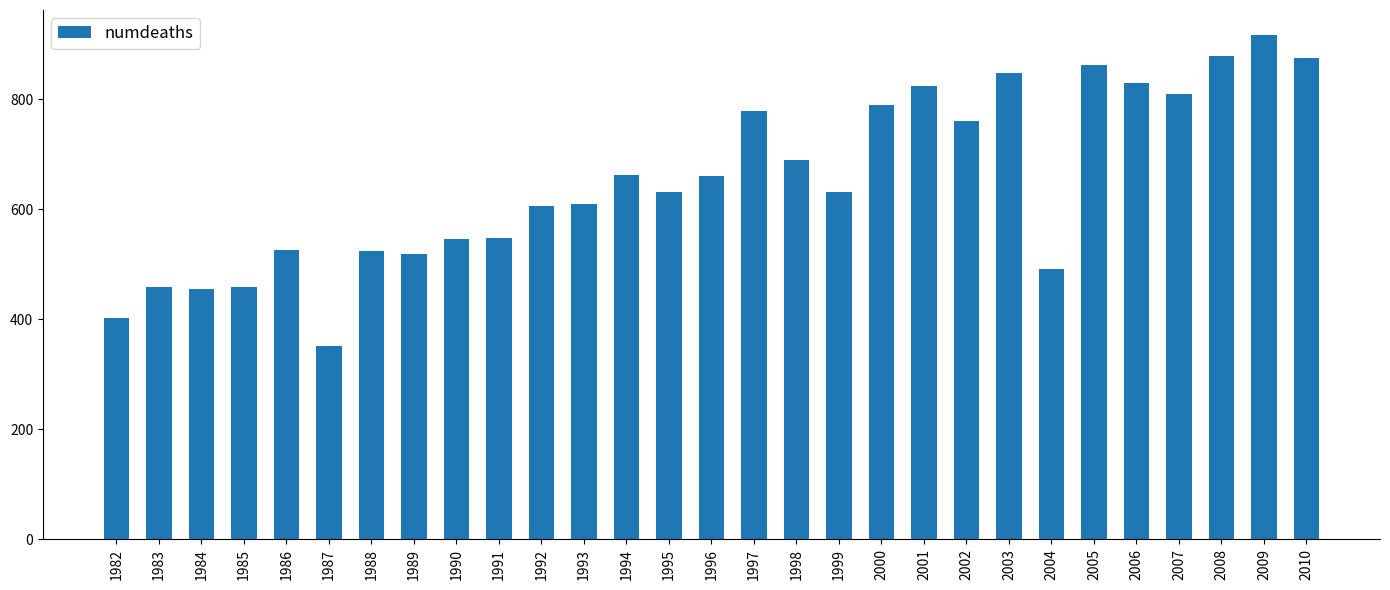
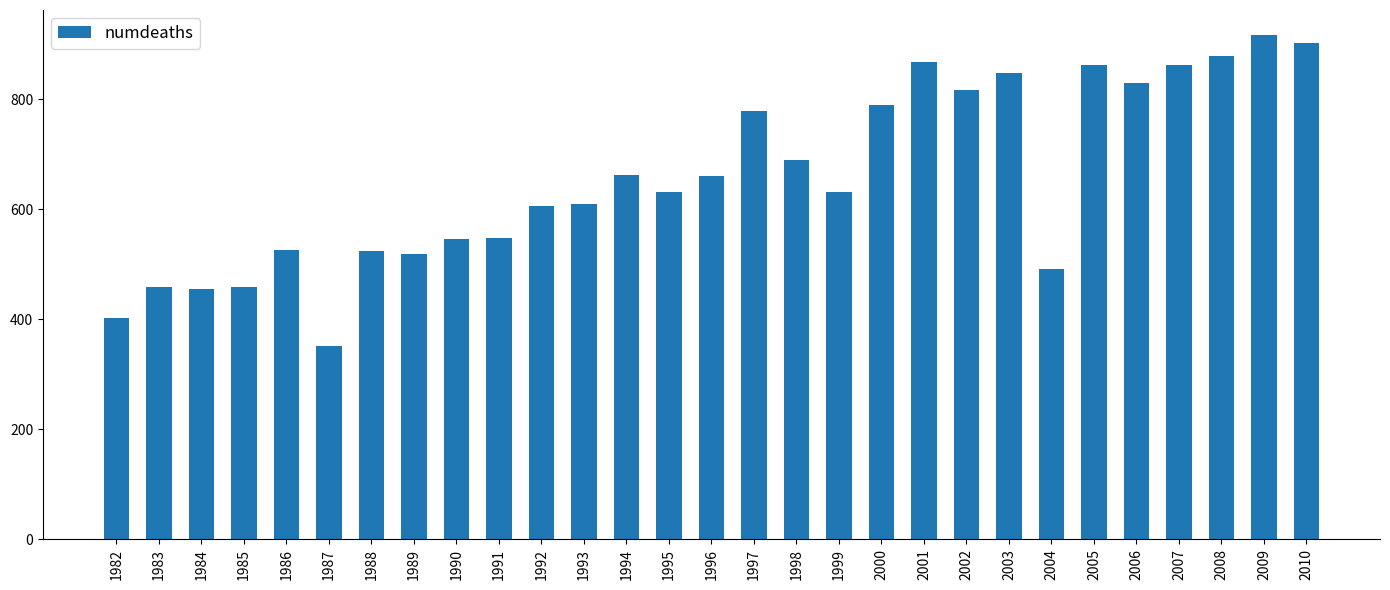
2001: 820 -> 870
2002: 760 -> 820
2007: 810 -> 860
2010: 880 -> 900
